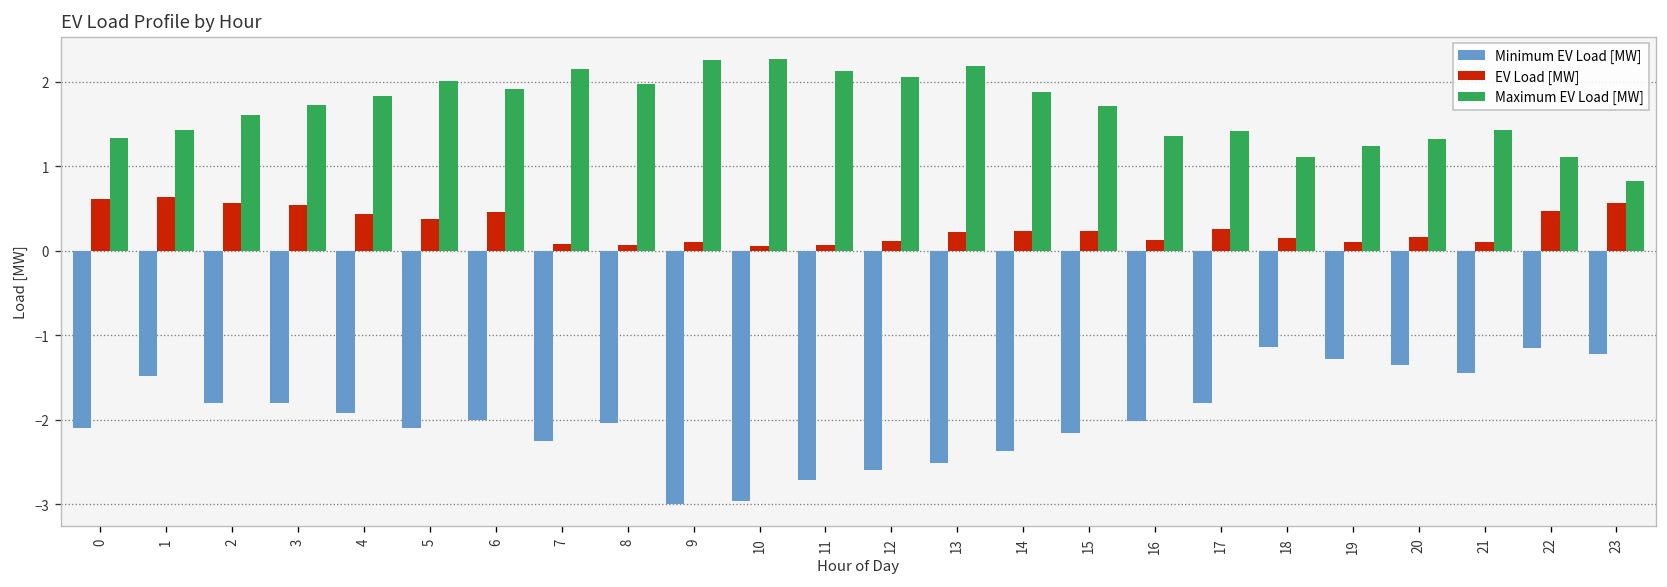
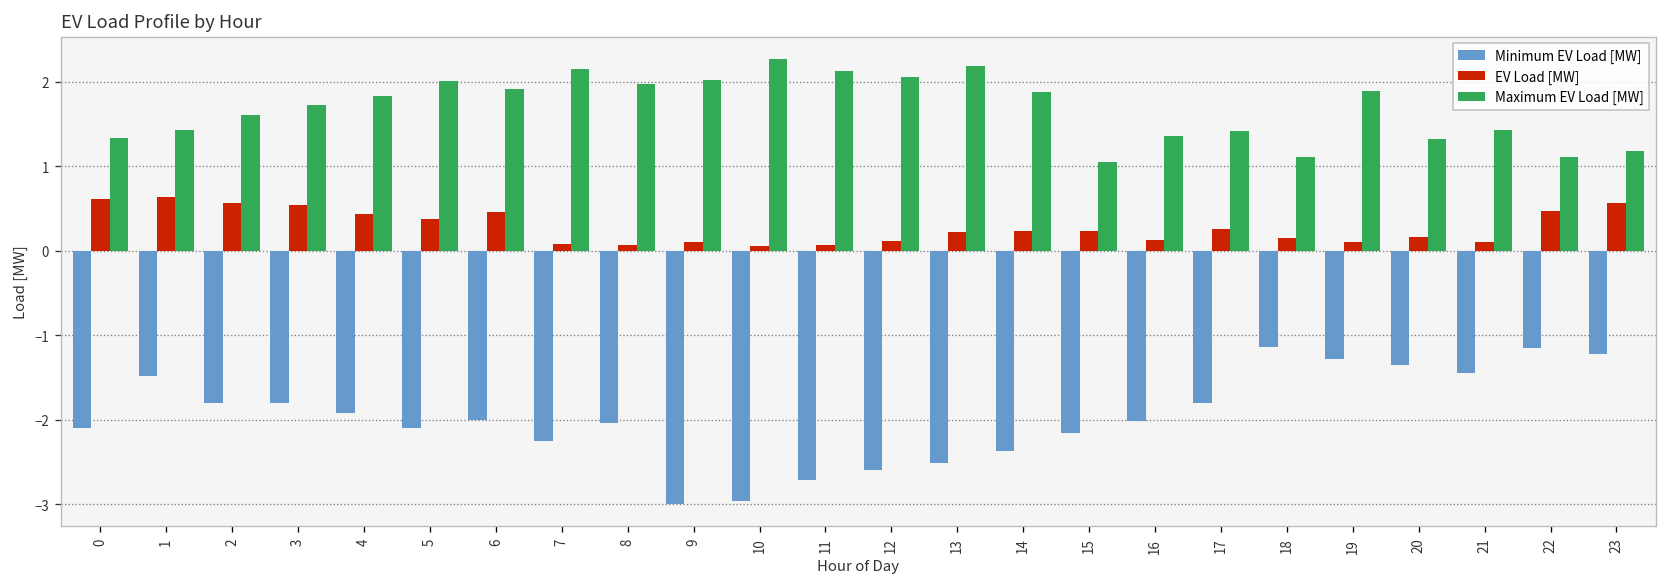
Maximum EV Load [MW], 9: 2.3 -> 2.0
Maximum EV Load [MW], 15: 1.7 -> 1.1
Maximum EV Load [MW], 19: 1.2 -> 1.9
Maximum EV Load [MW], 23: 0.8 -> 1.2
